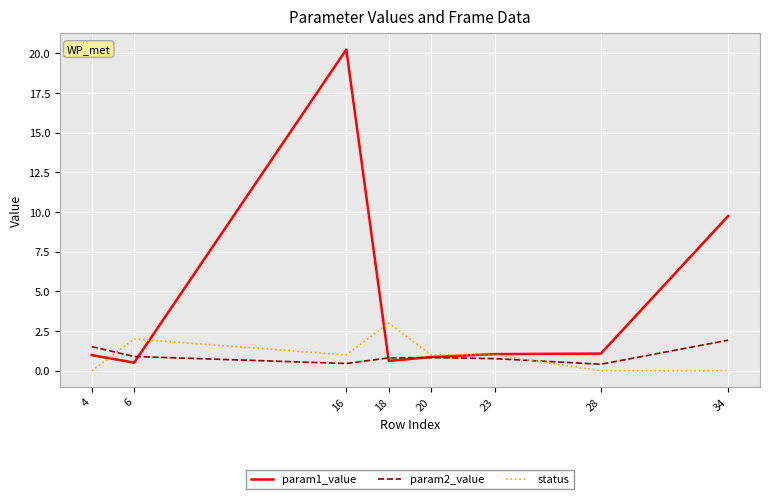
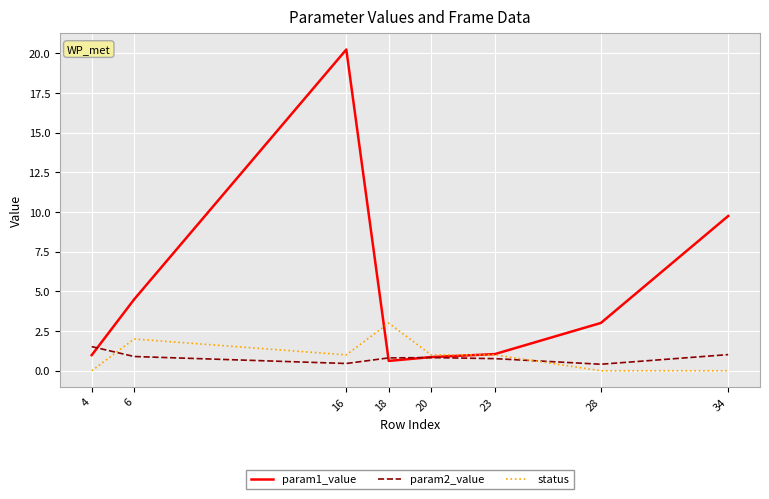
param1_value, 6: 0.5 -> 4.5
param1_value, 28: 1.1 -> 3.0
param2_value, 34: 1.9 -> 1.0
